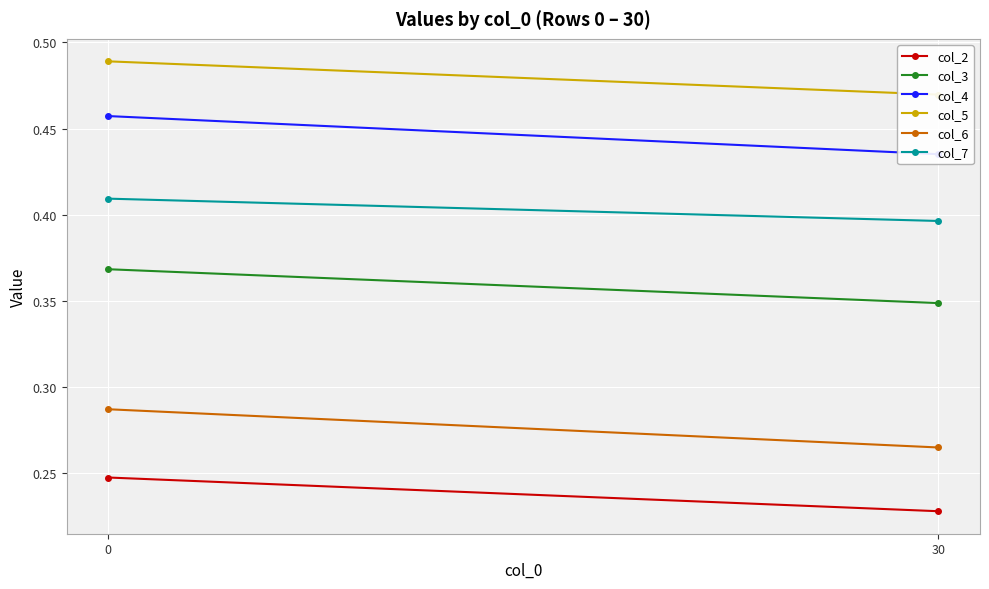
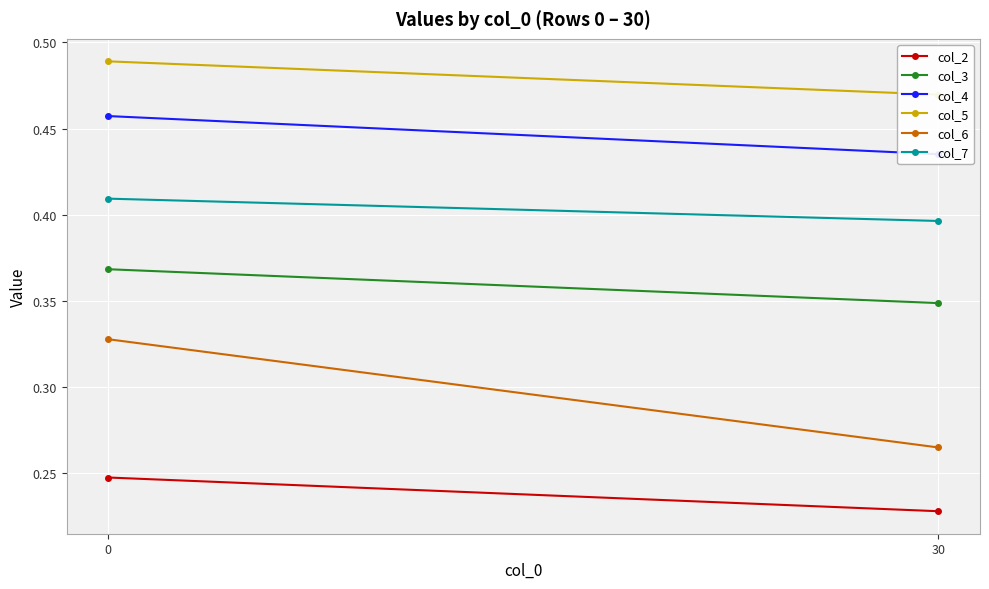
col_6, 0: 0.287 -> 0.328
